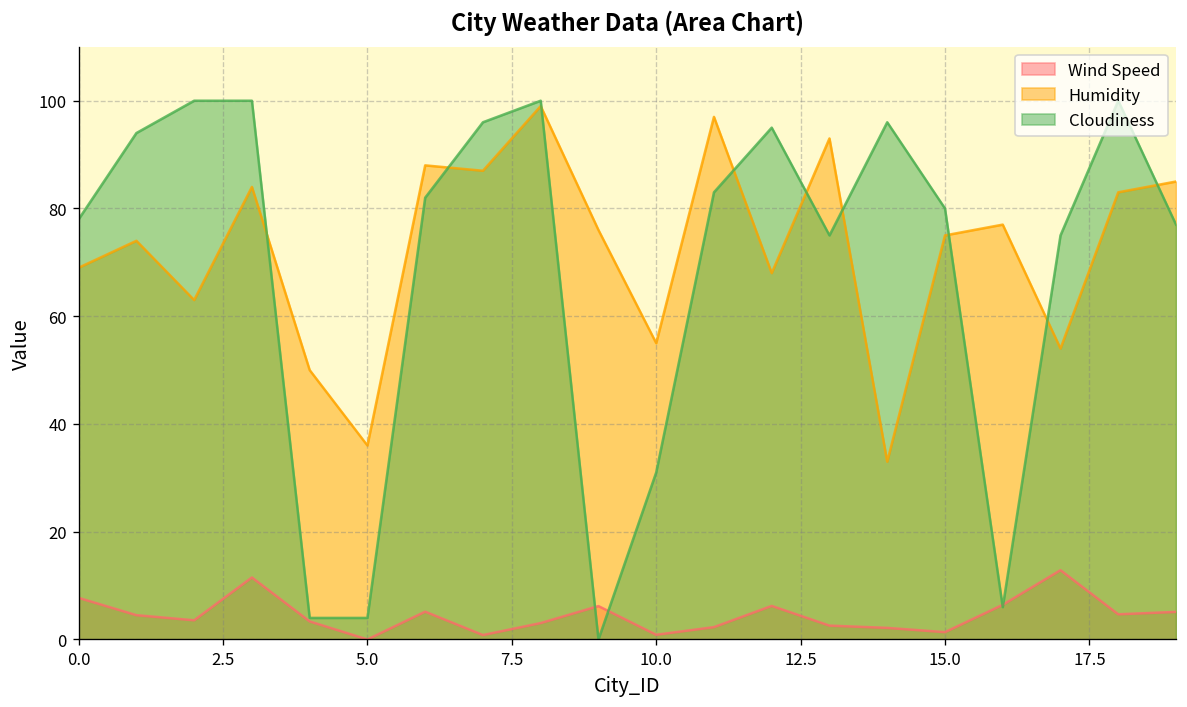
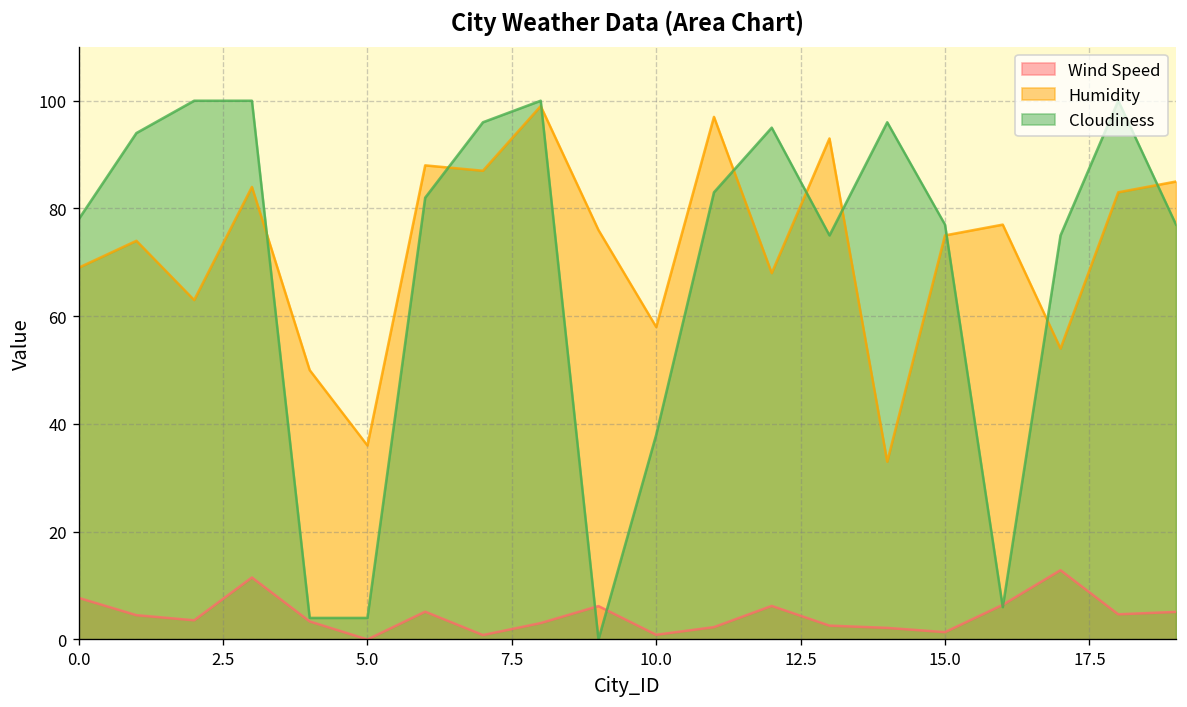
Humidity, 10.0: 55 -> 58
Cloudiness, 10.0: 31 -> 38
Cloudiness, 15.0: 80 -> 77
